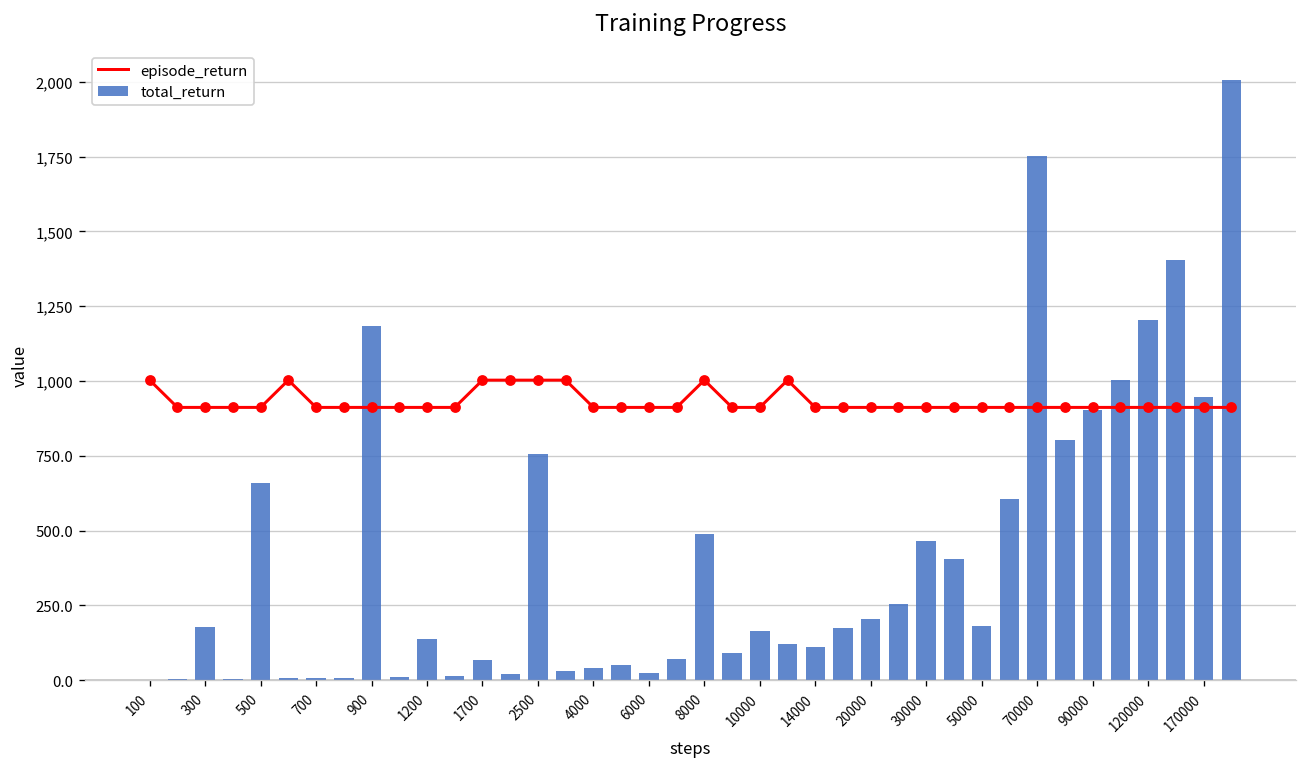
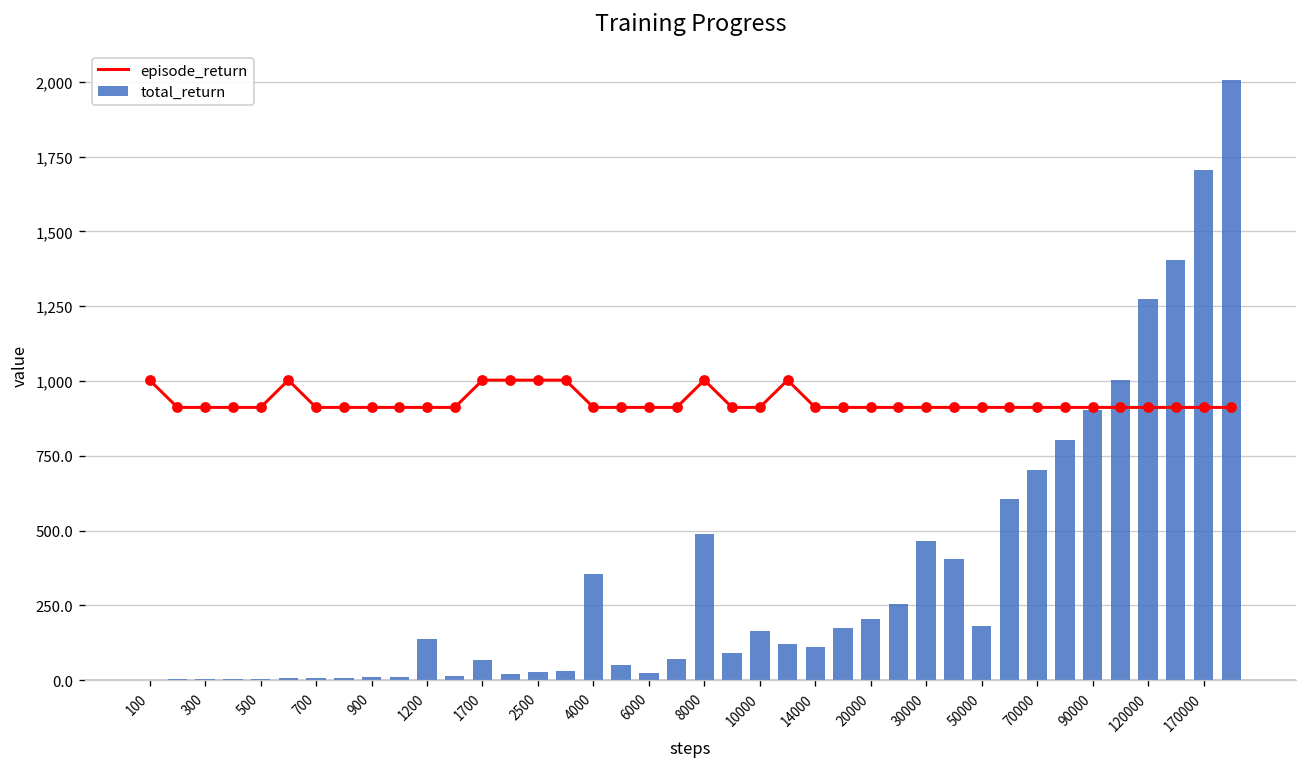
total_return, 300: 180 -> 0
total_return, 500: 660 -> 10
total_return, 900: 1,180 -> 10
total_return, 2500: 760 -> 30
total_return, 4000: 40 -> 350
total_return, 70000: 1,750 -> 700
total_return, 120000: 1,200 -> 1,270
total_return, 170000: 950 -> 1,710
